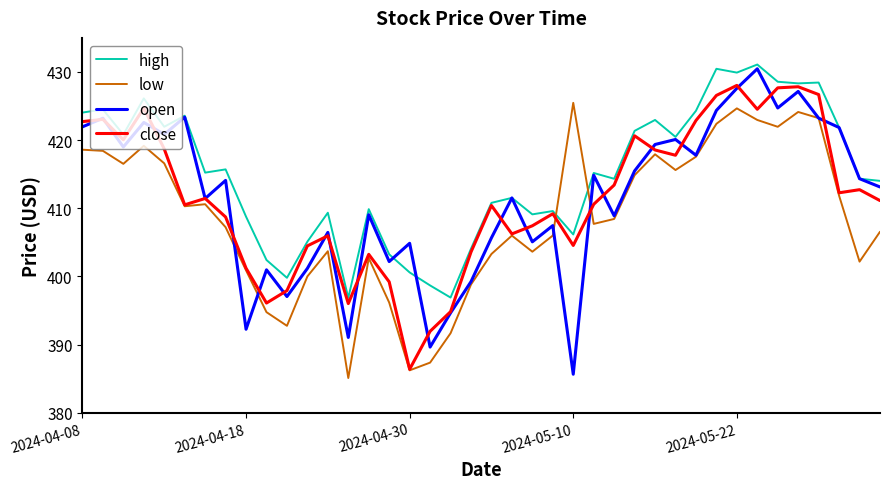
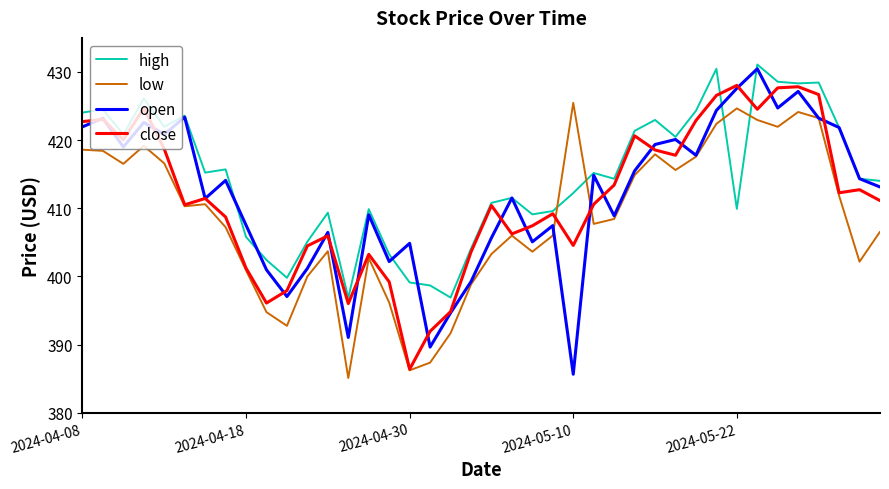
high, 2024-04-18: 409 -> 406
open, 2024-04-18: 392 -> 408
high, 2024-04-30: 401 -> 399
high, 2024-05-10: 406 -> 412
high, 2024-05-22: 430 -> 410
